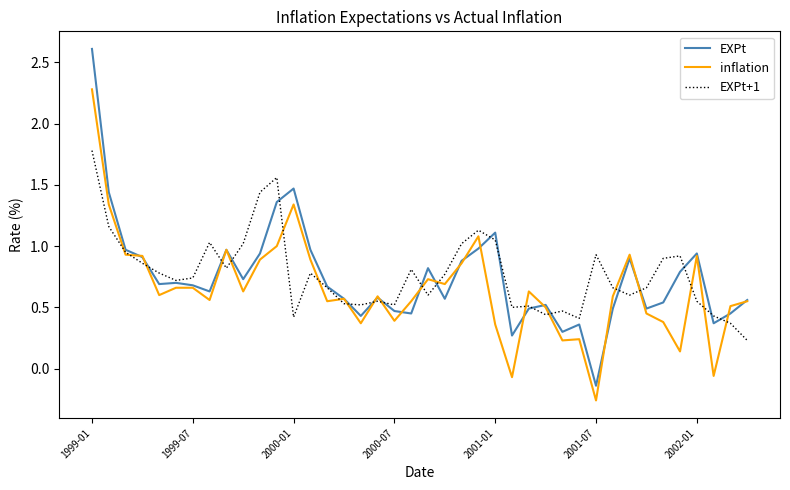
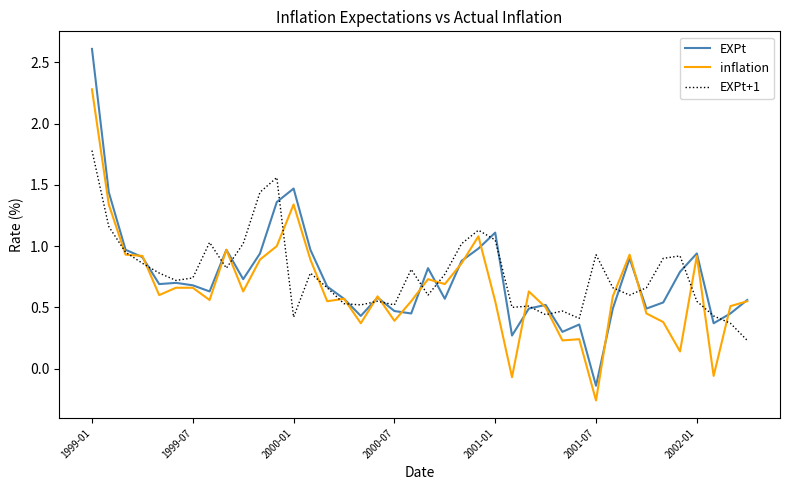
inflation, 2001-01: 0.36 -> 0.55
